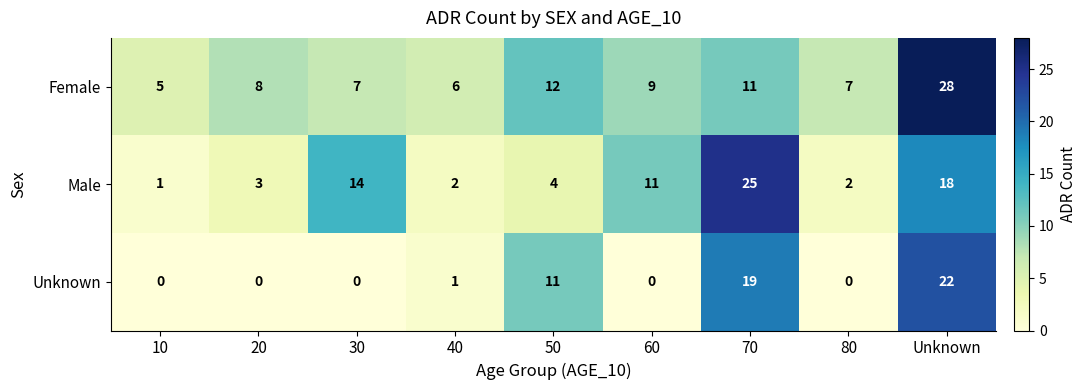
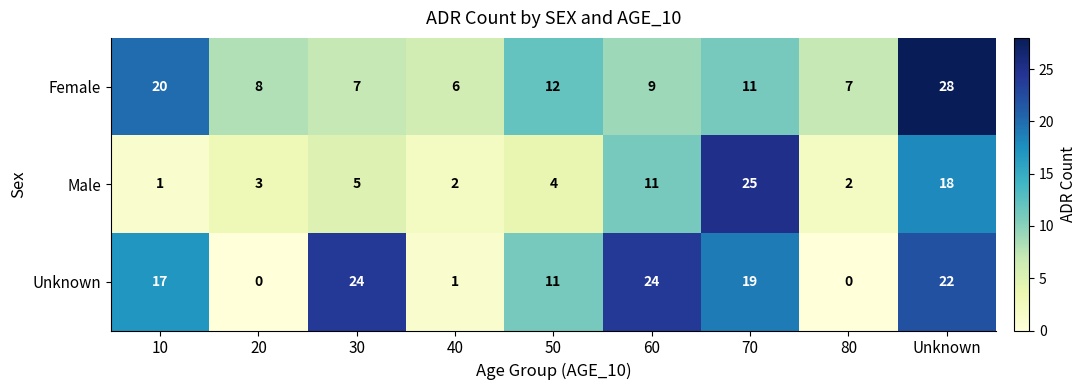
Female, 10: 5 -> 20
Male, 30: 14 -> 5
Unknown, 10: 0 -> 17
Unknown, 30: 0 -> 24
Unknown, 60: 0 -> 24
